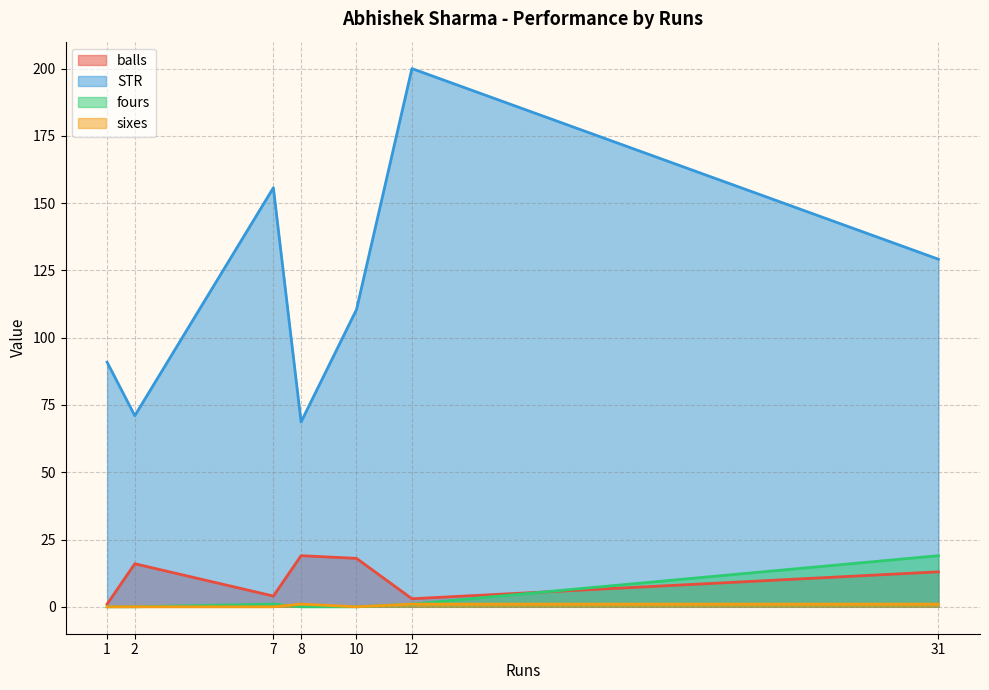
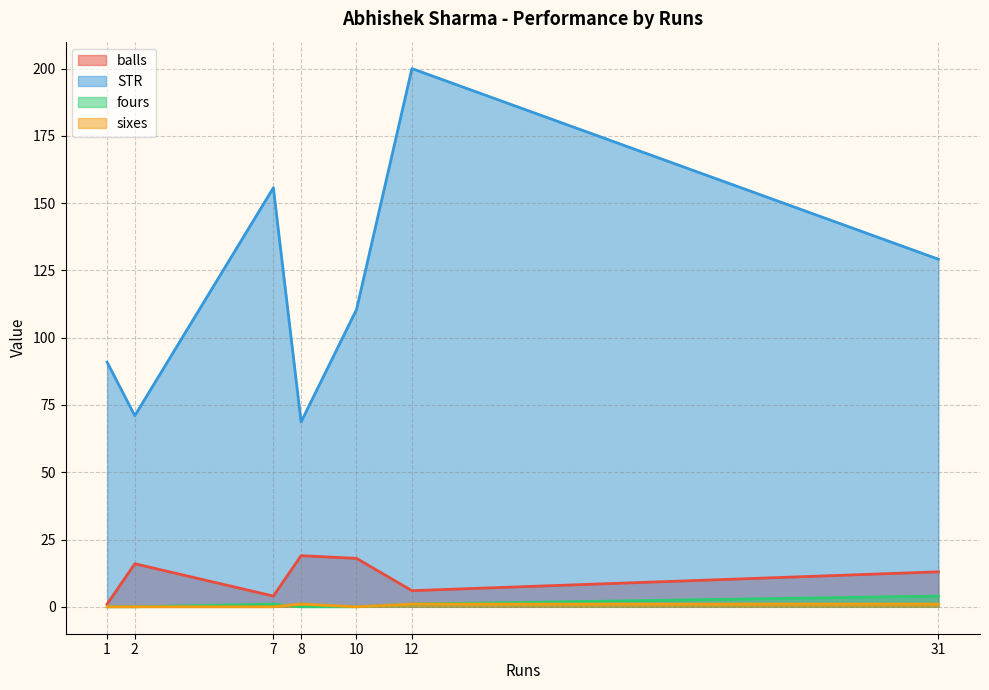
balls, 12: 3 -> 6
fours, 31: 19 -> 4
